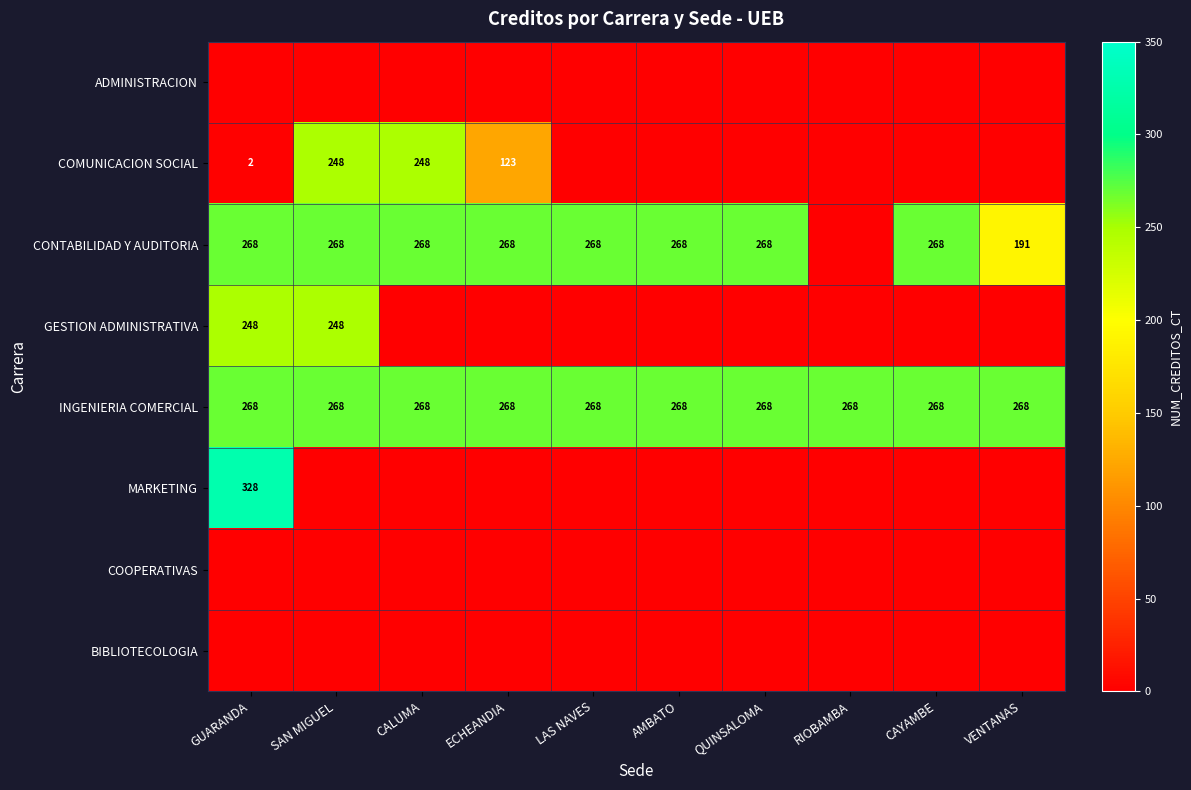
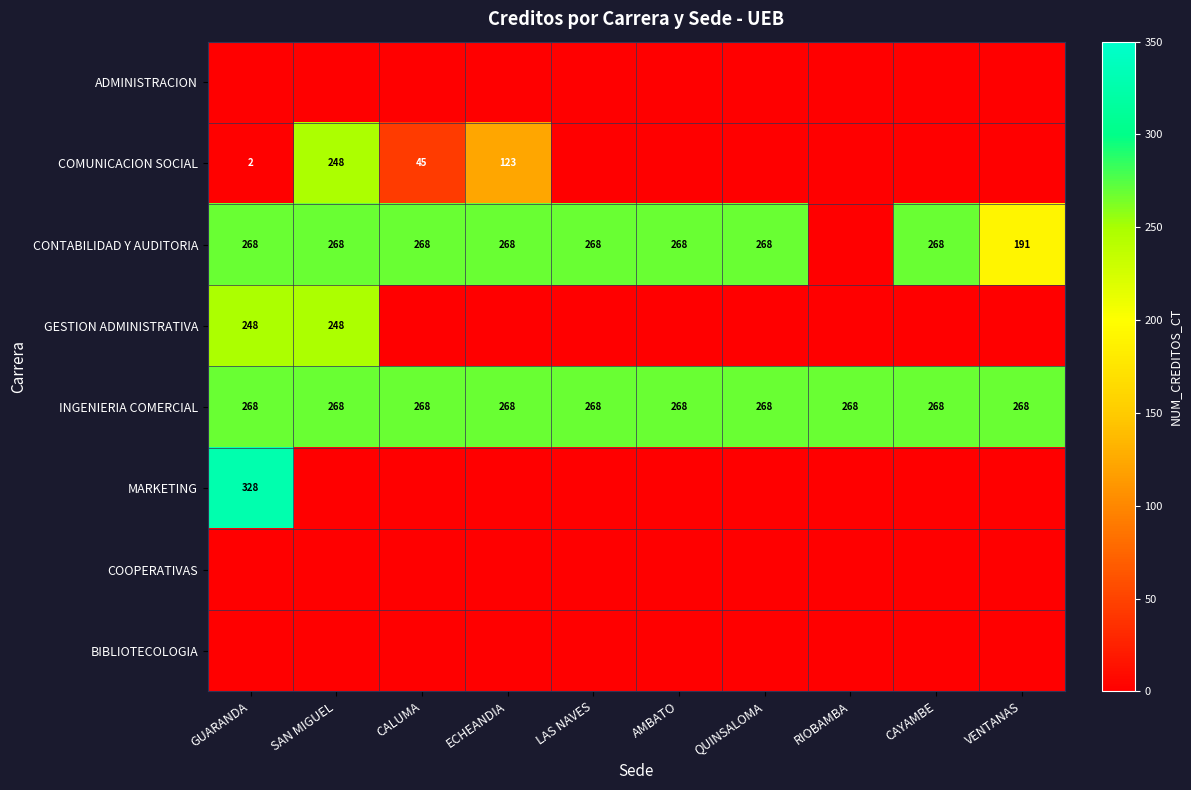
COMUNICACION SOCIAL, CALUMA: 248 -> 45
